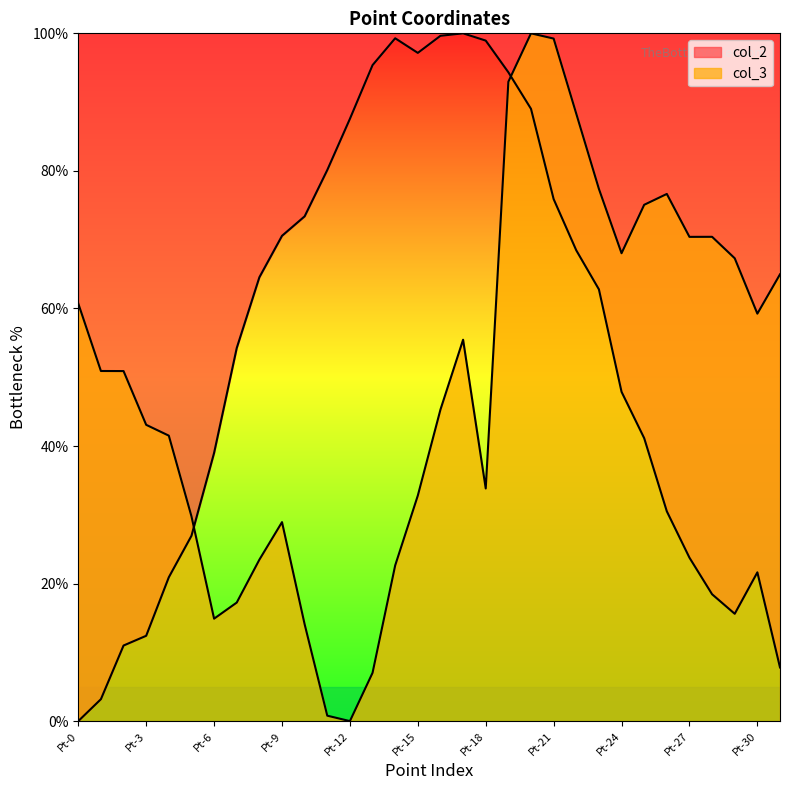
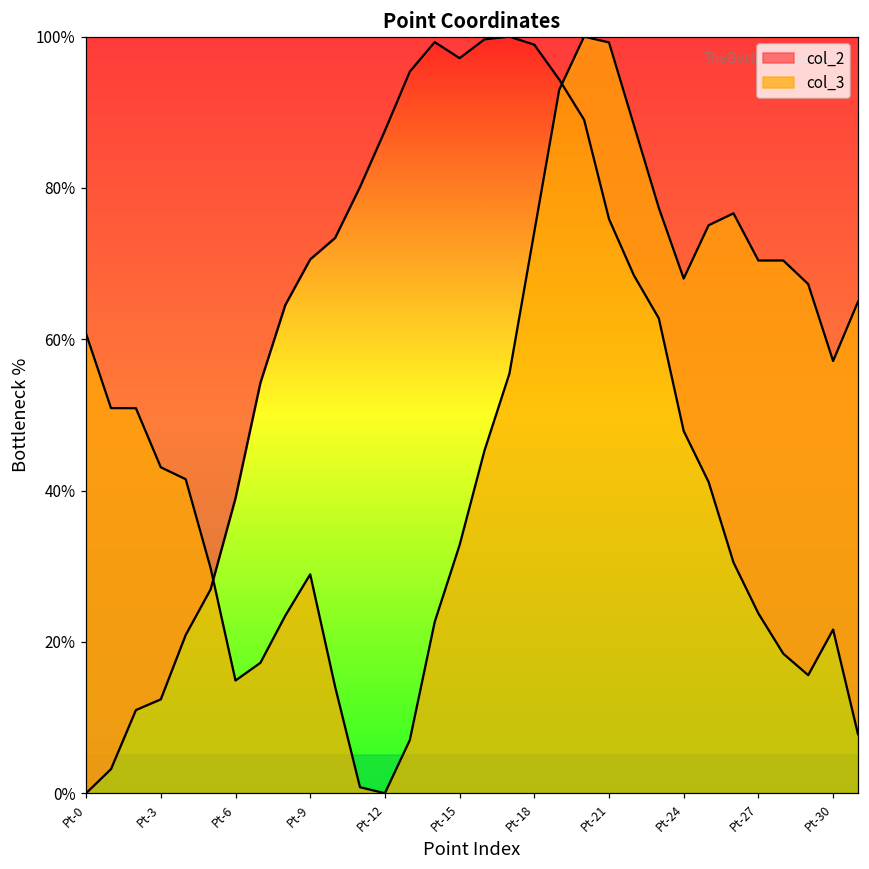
col_3, Pt-18: 34% -> 74%
col_3, Pt-30: 59% -> 57%
